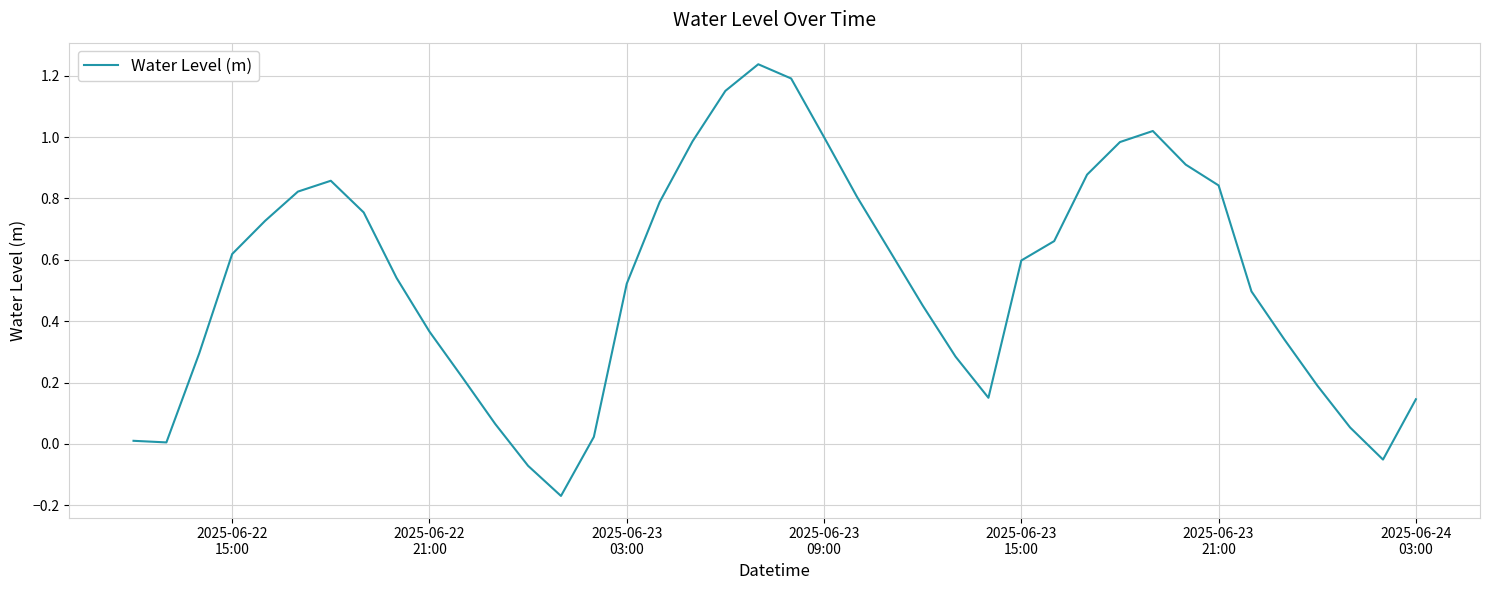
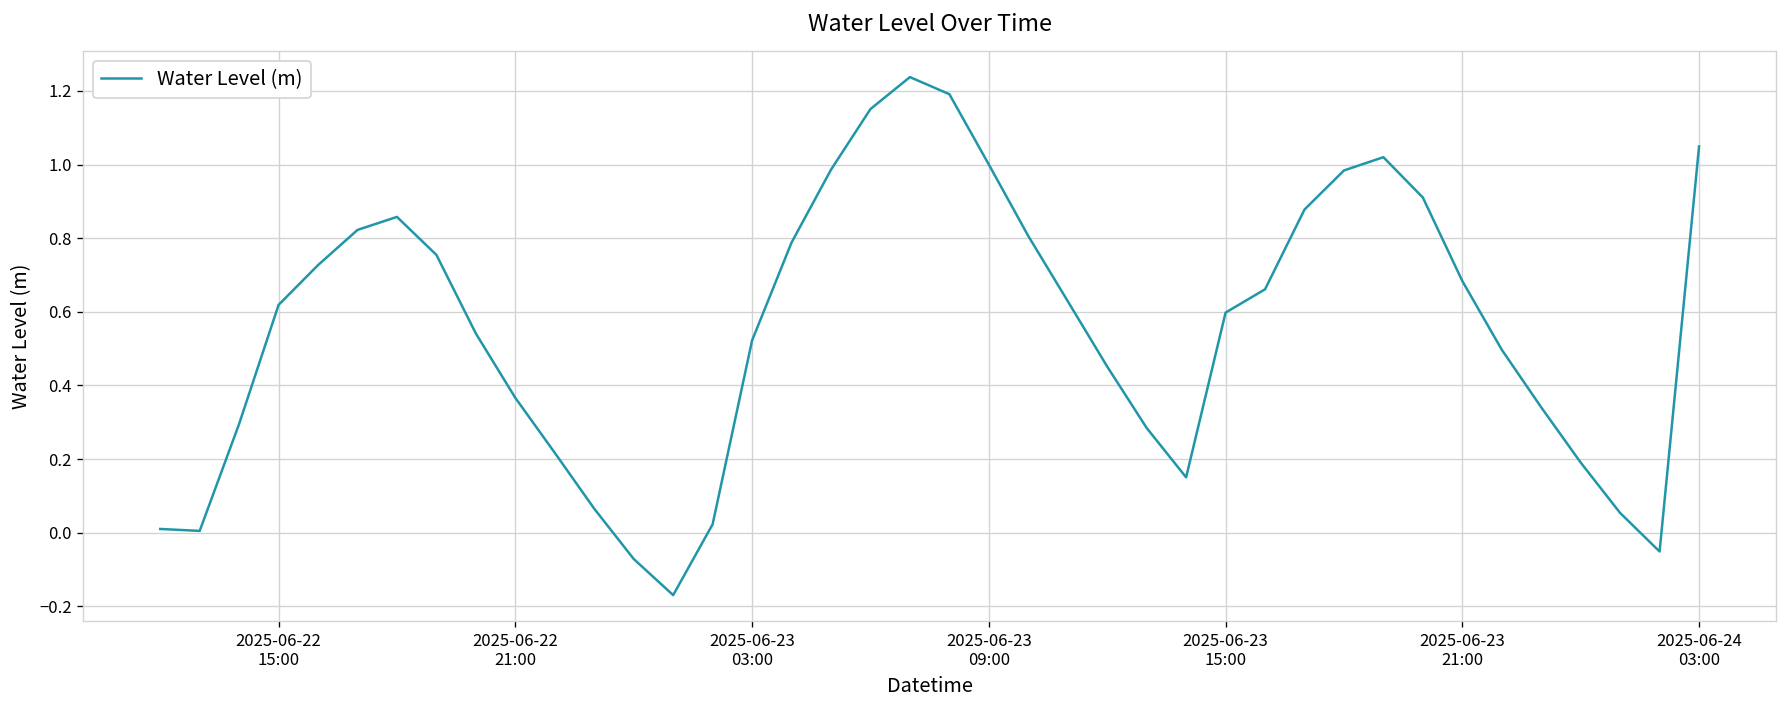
2025-06-23 21:00: 0.84 -> 0.68
2025-06-24 03:00: 0.15 -> 1.05
